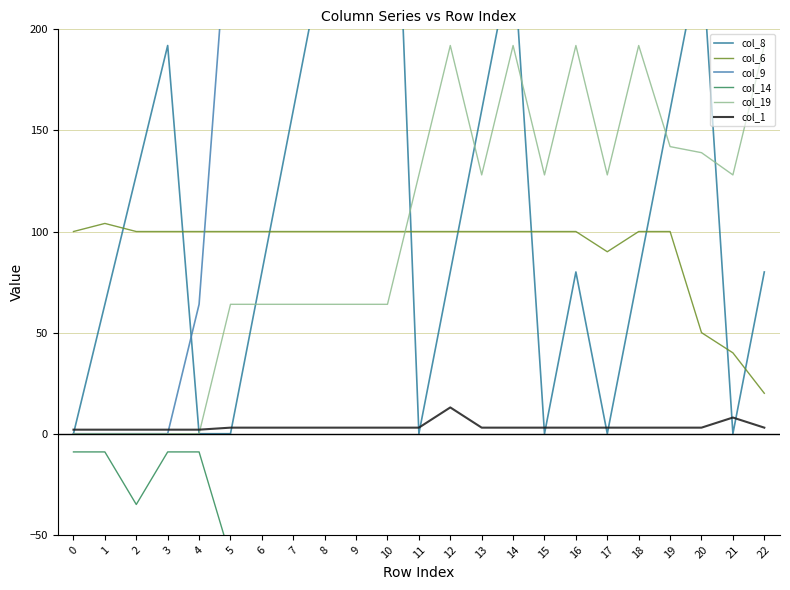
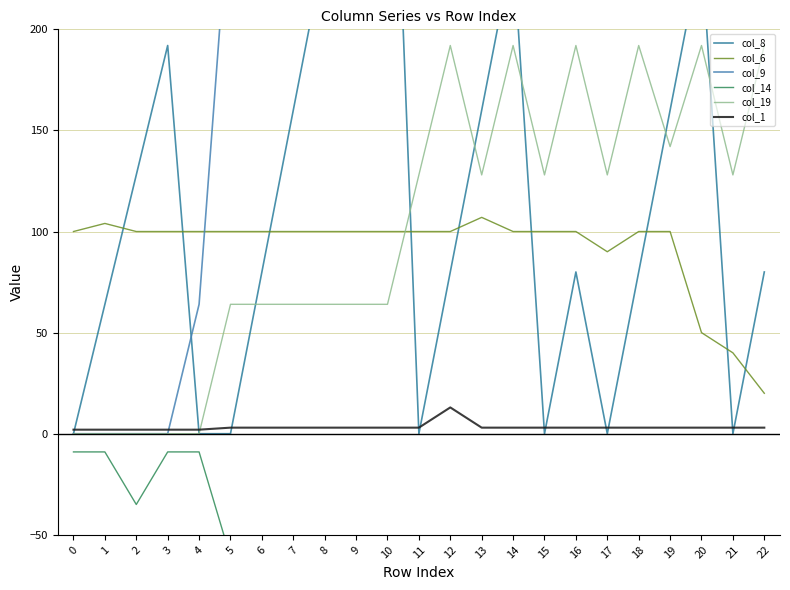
col_6, 13: 100 -> 107
col_19, 20: 139 -> 192
col_1, 21: 8 -> 3
